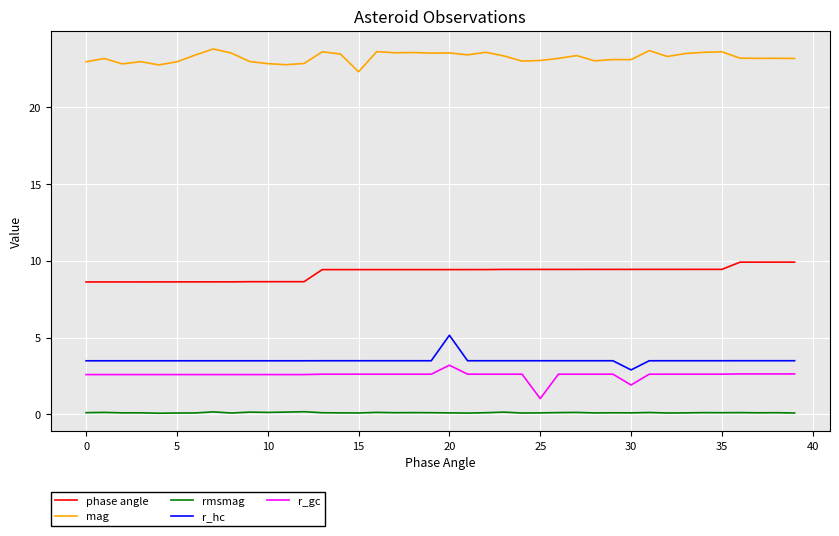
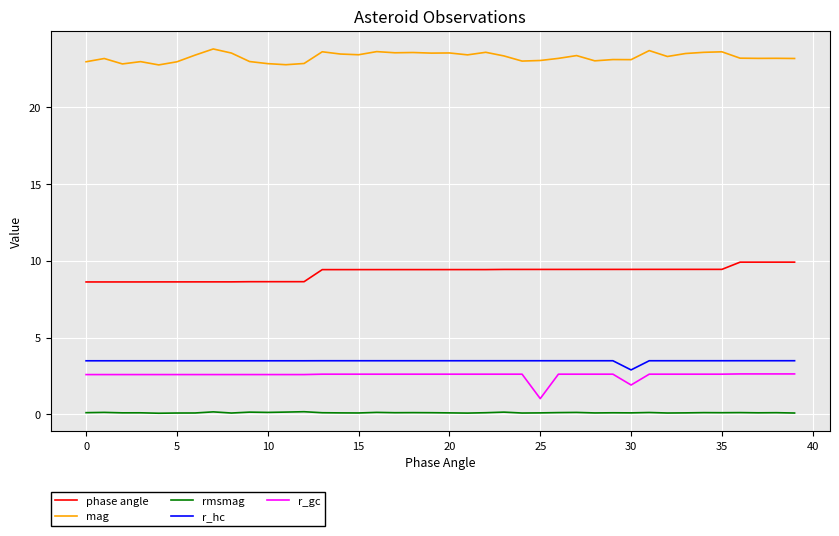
mag, 15: 22.3 -> 23.4
r_hc, 20: 5.2 -> 3.5
r_gc, 20: 3.2 -> 2.6
